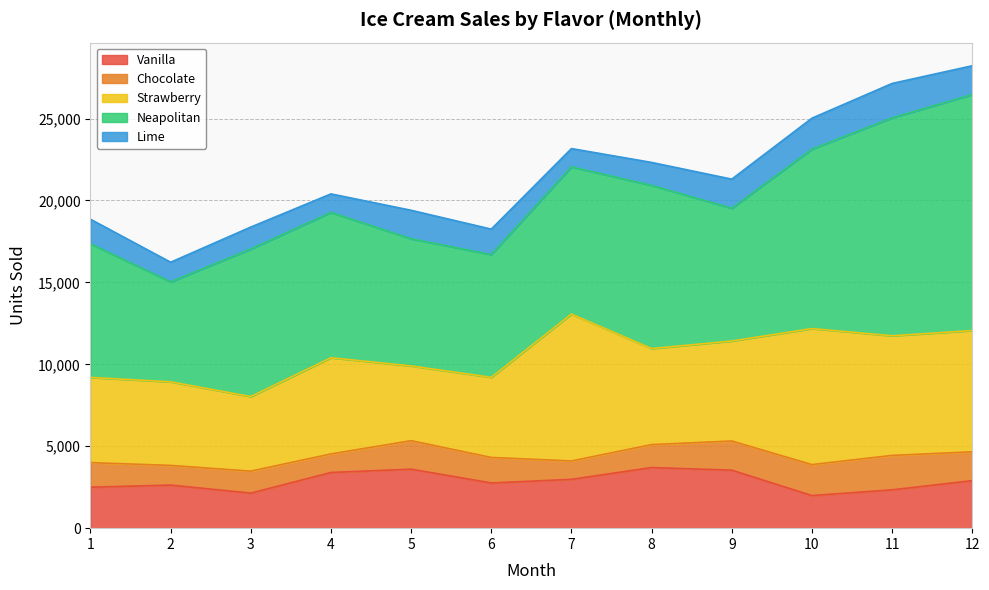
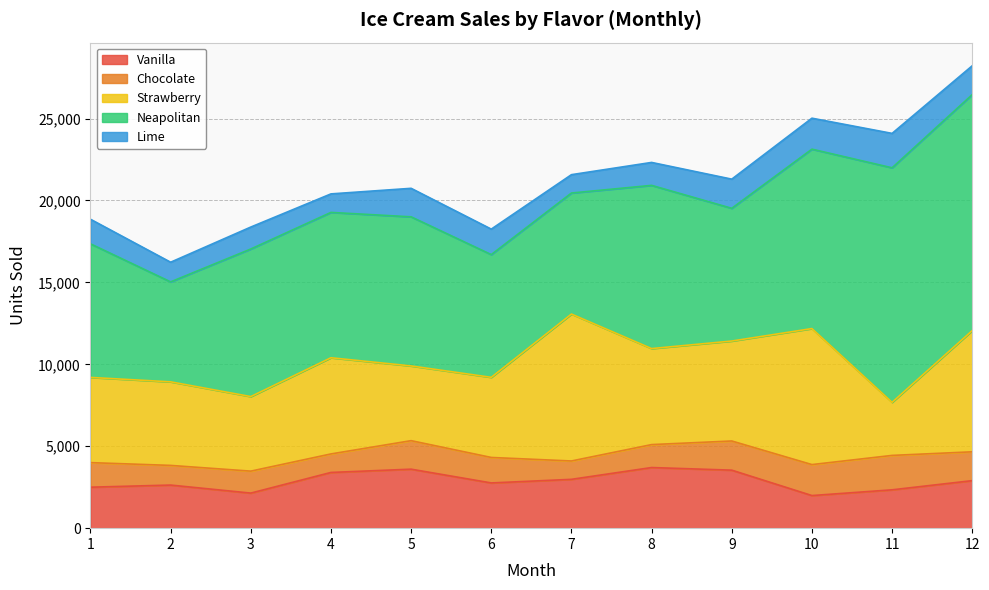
Neapolitan, 5: 7,800 -> 9,100
Neapolitan, 7: 9,000 -> 7,400
Strawberry, 11: 7,300 -> 3,200
Neapolitan, 11: 13,300 -> 14,300
